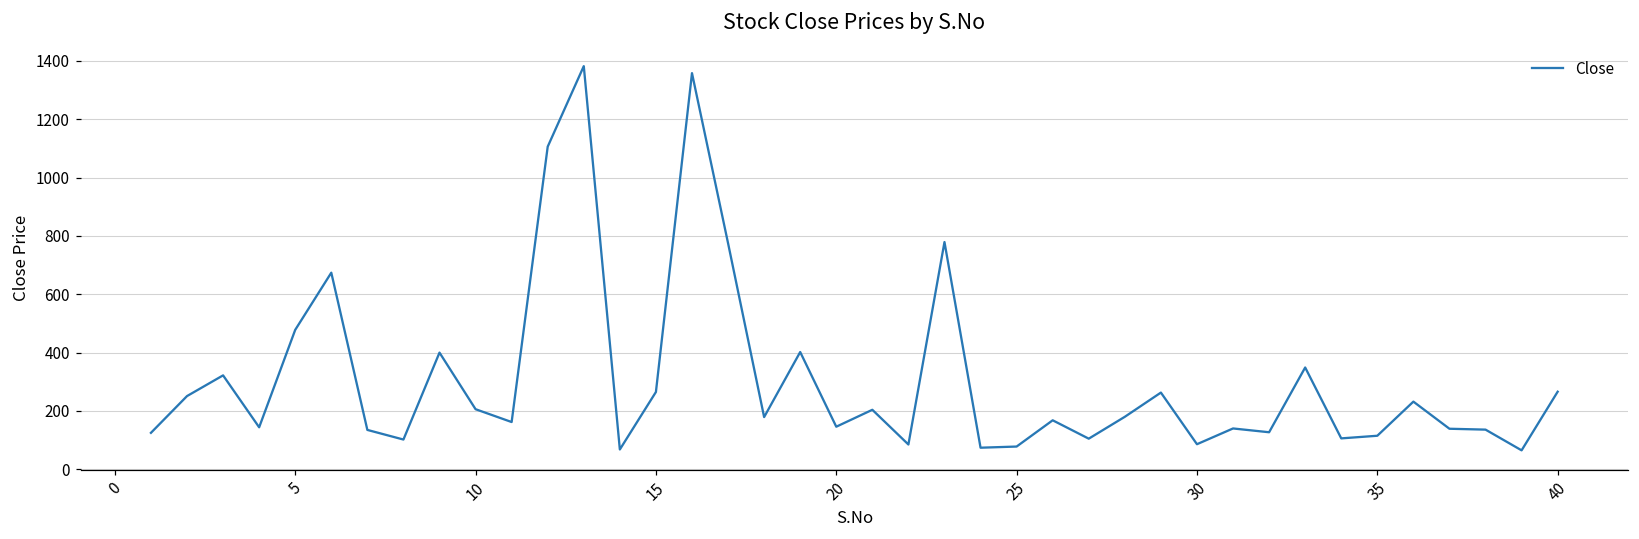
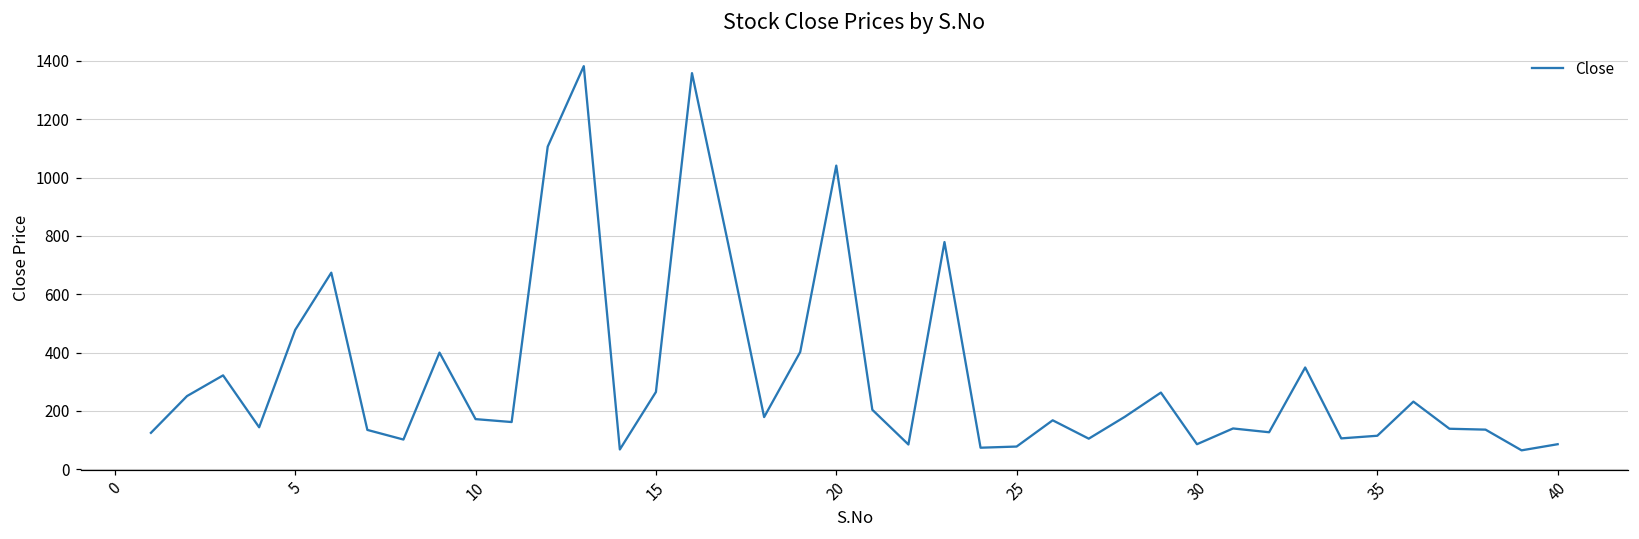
10: 210 -> 170
20: 150 -> 1040
40: 270 -> 90
